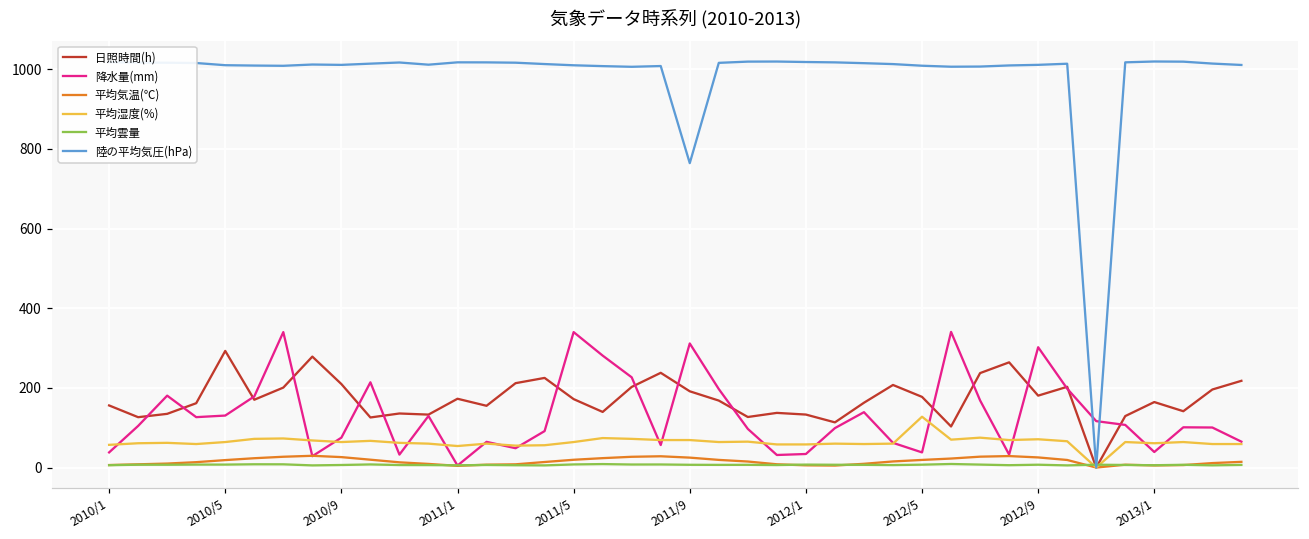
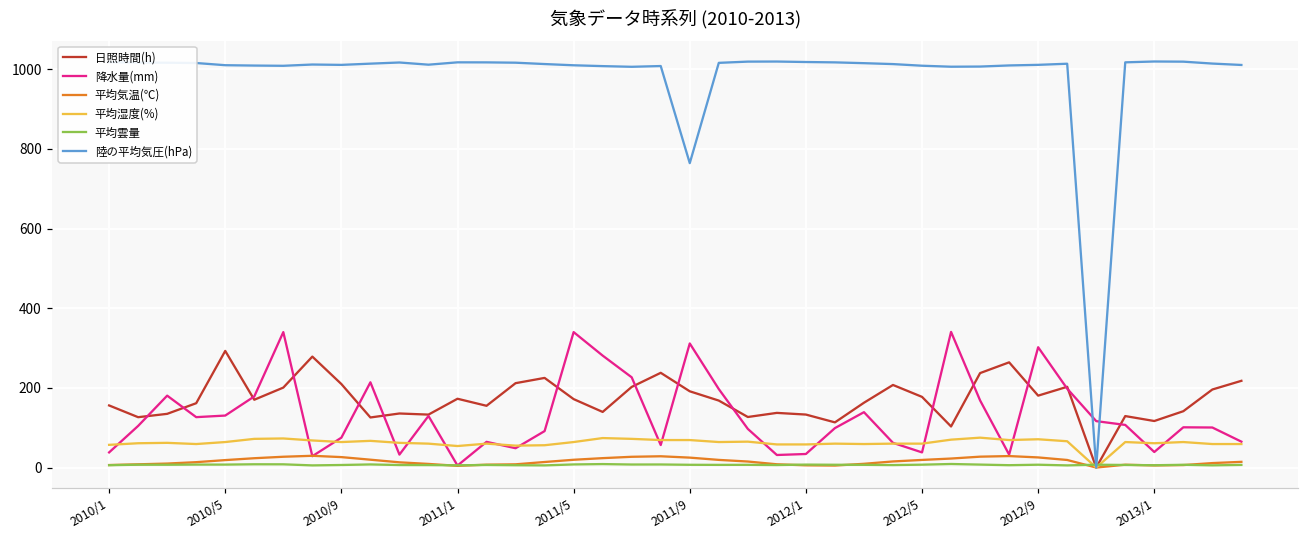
平均湿度(%), 2012/5: 130 -> 60
日照時間(h), 2013/1: 160 -> 120
